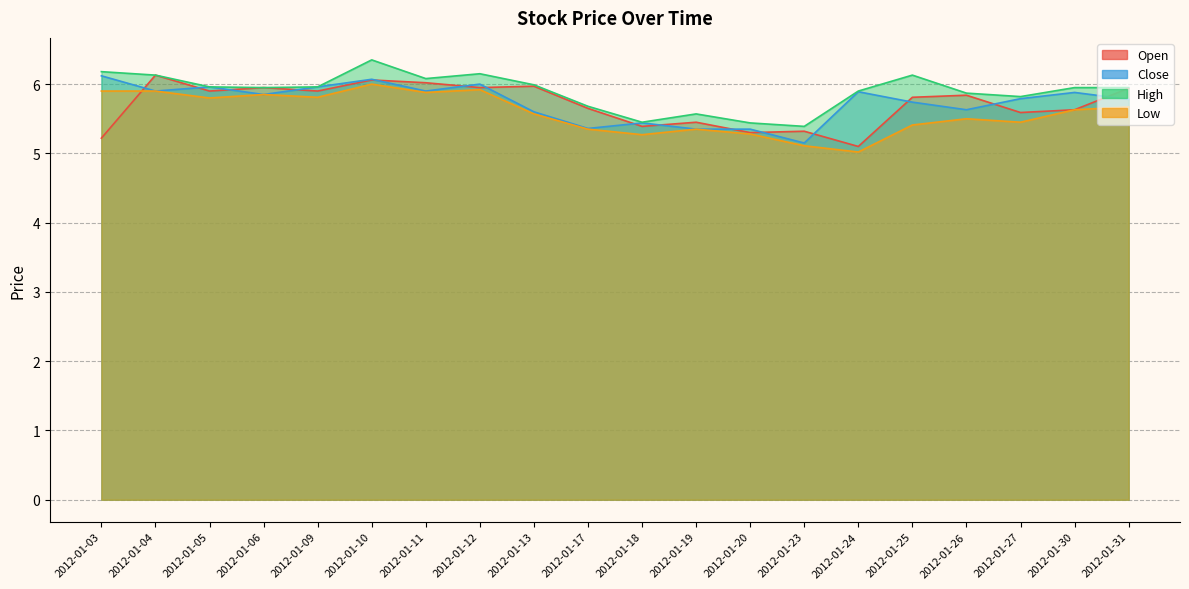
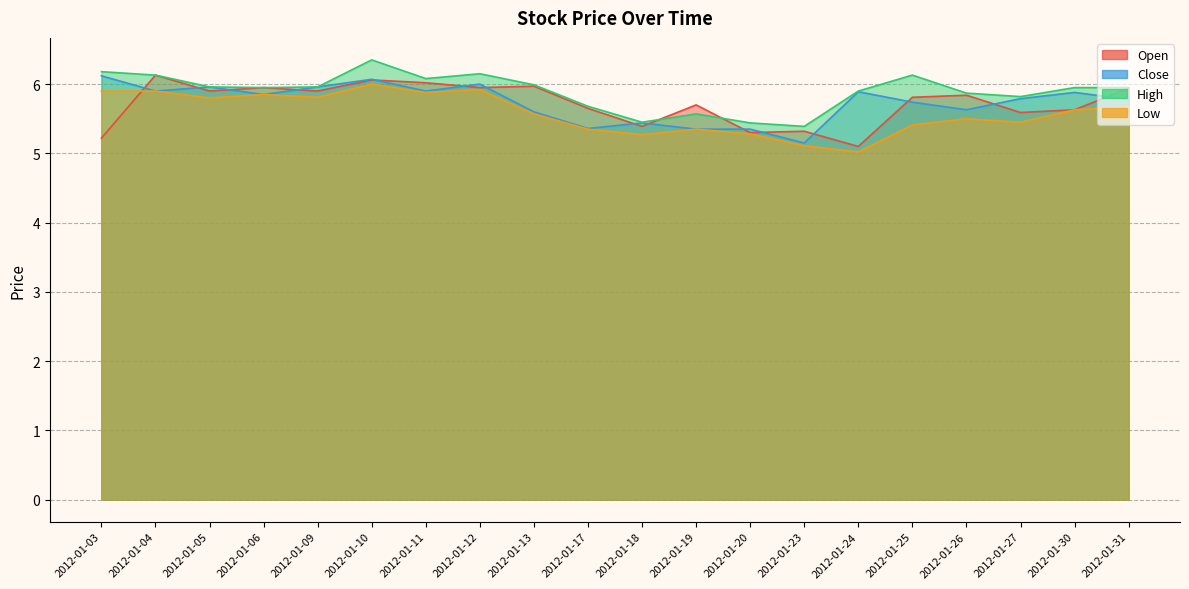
Open, 2012-01-19: 5.5 -> 5.7
